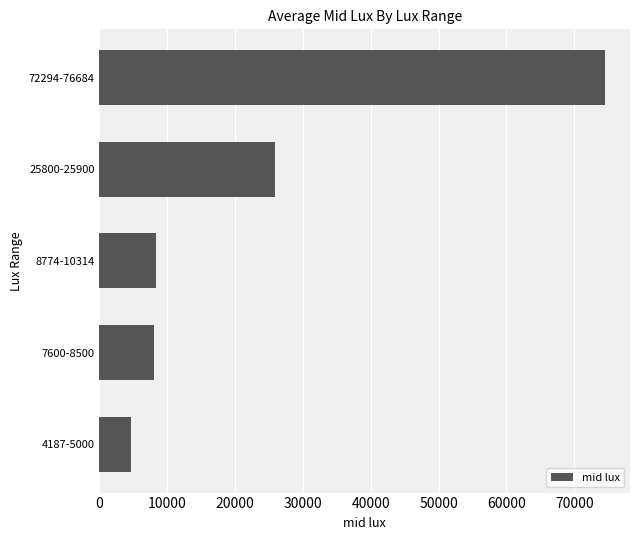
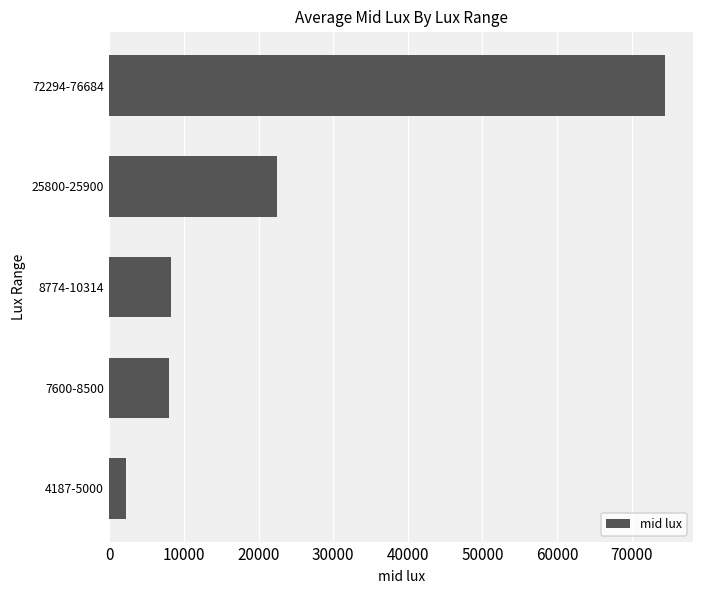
25800-25900: 26000 -> 22000
4187-5000: 5000 -> 2000
